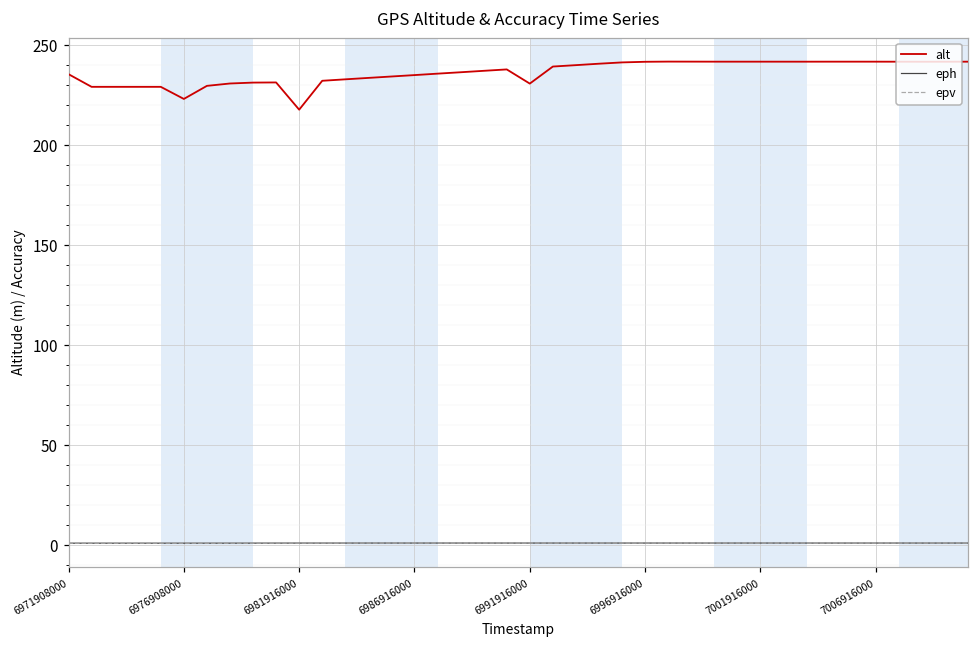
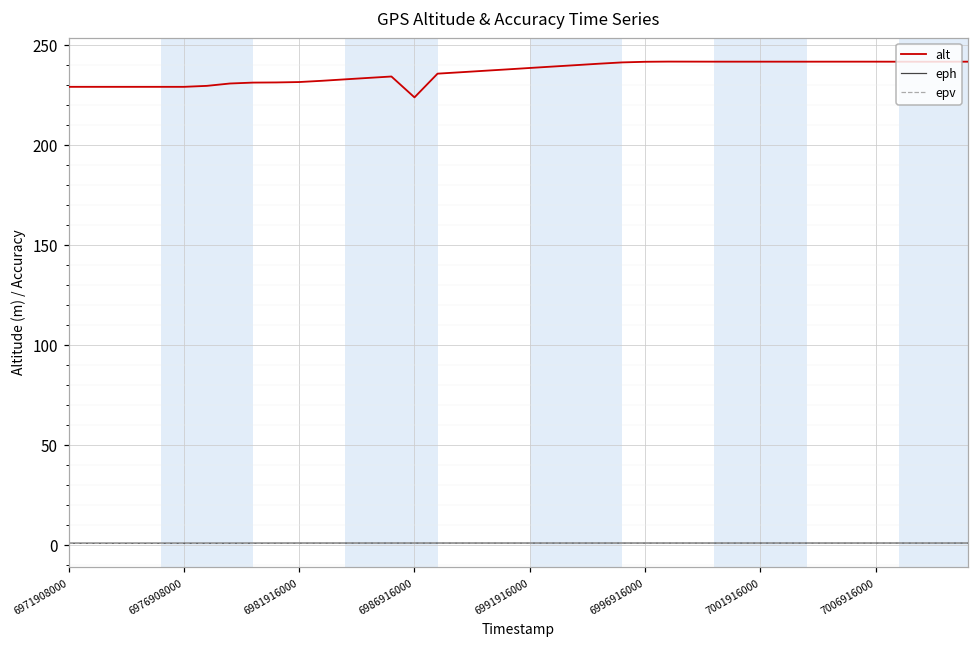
alt, 6971908000: 236 -> 229
alt, 6976908000: 223 -> 229
alt, 6981916000: 218 -> 232
alt, 6986916000: 235 -> 224
alt, 6991916000: 231 -> 239
